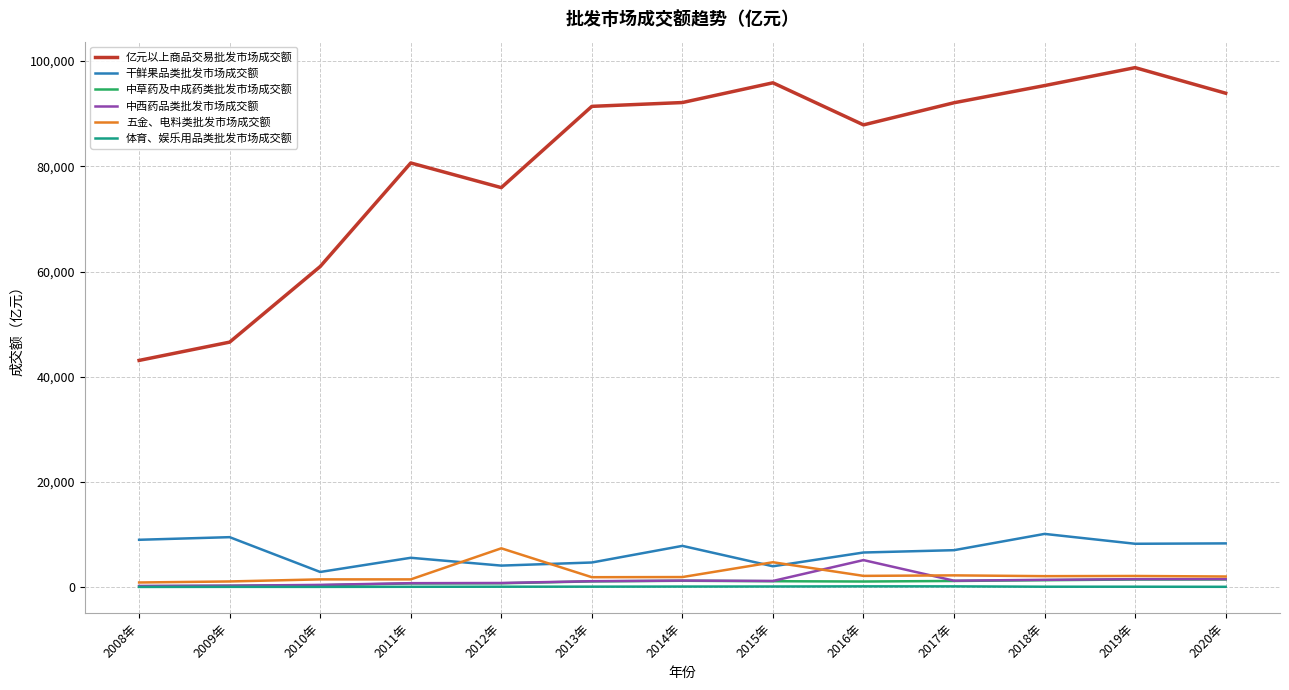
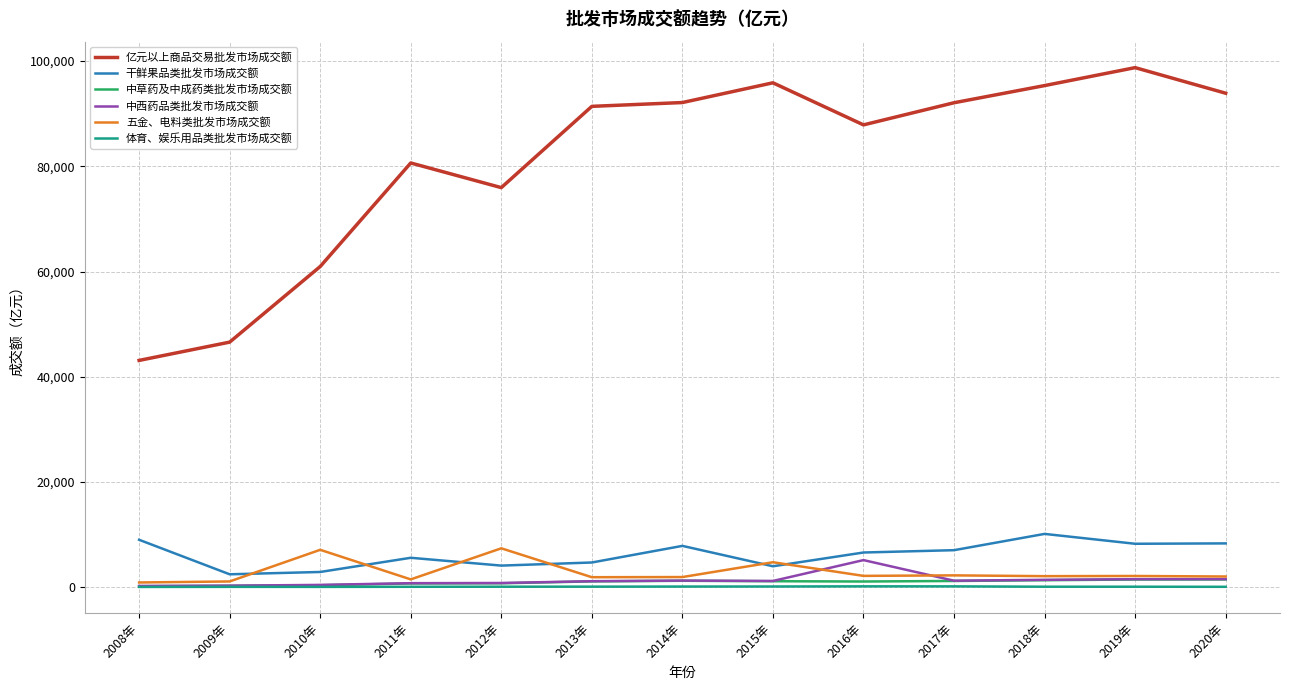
干鲜果品类批发市场成交额, 2009年: 10,000 -> 2,000
五金、电料类批发市场成交额, 2010年: 2,000 -> 7,000
